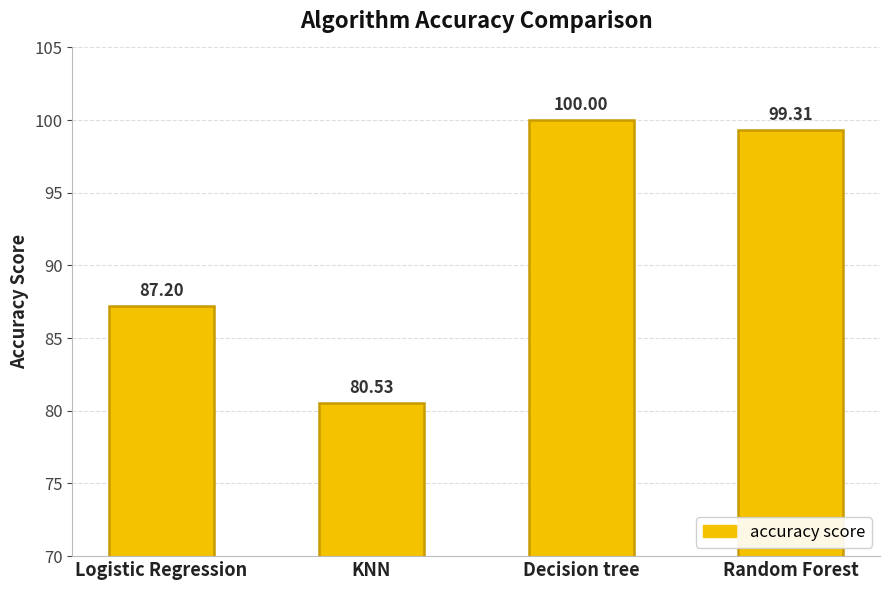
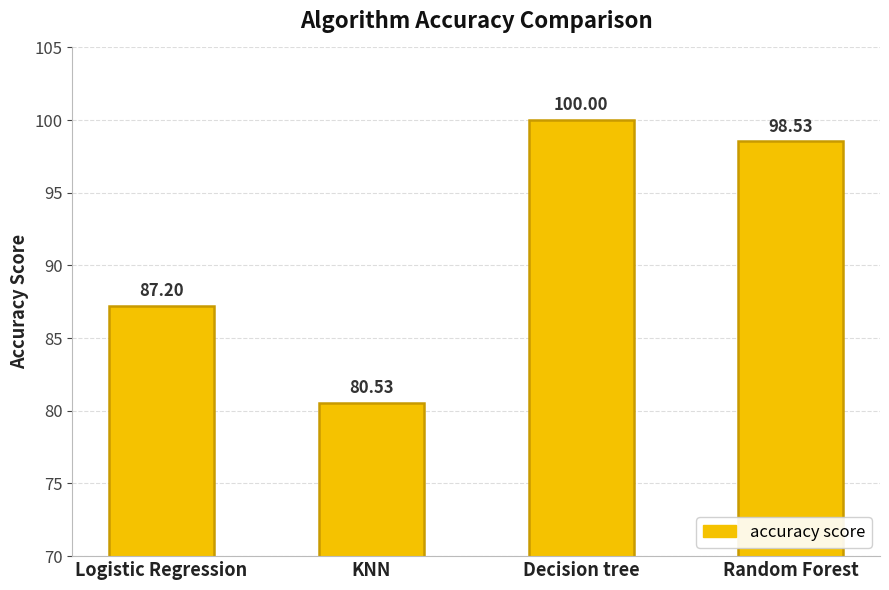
Random Forest: 99.31 -> 98.53
